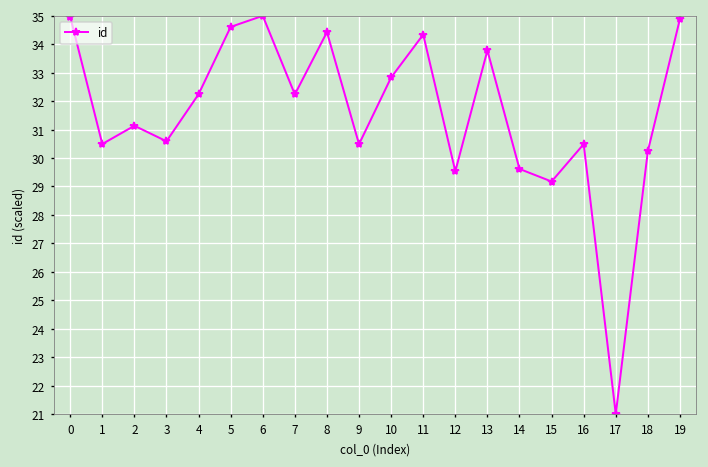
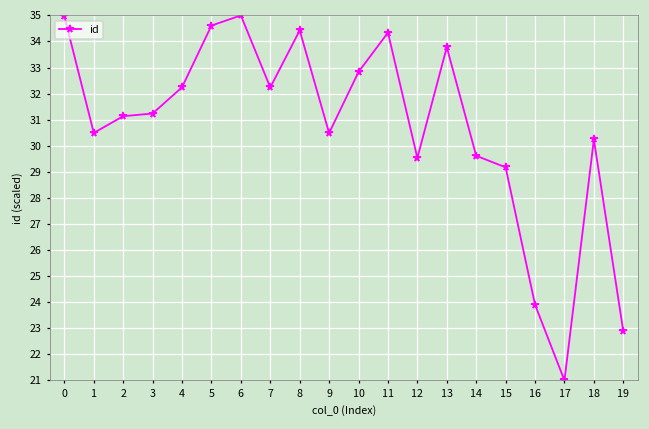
3: 30.6 -> 31.2
16: 30.5 -> 23.9
19: 34.9 -> 22.9
